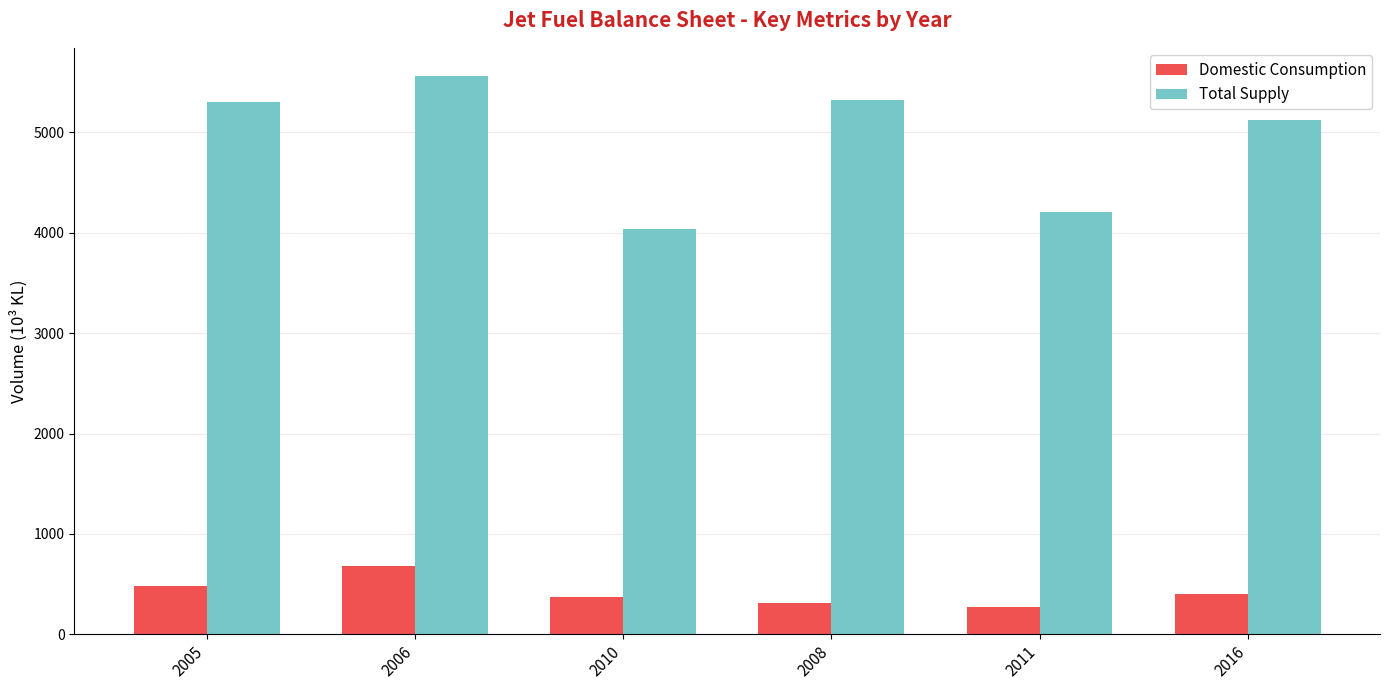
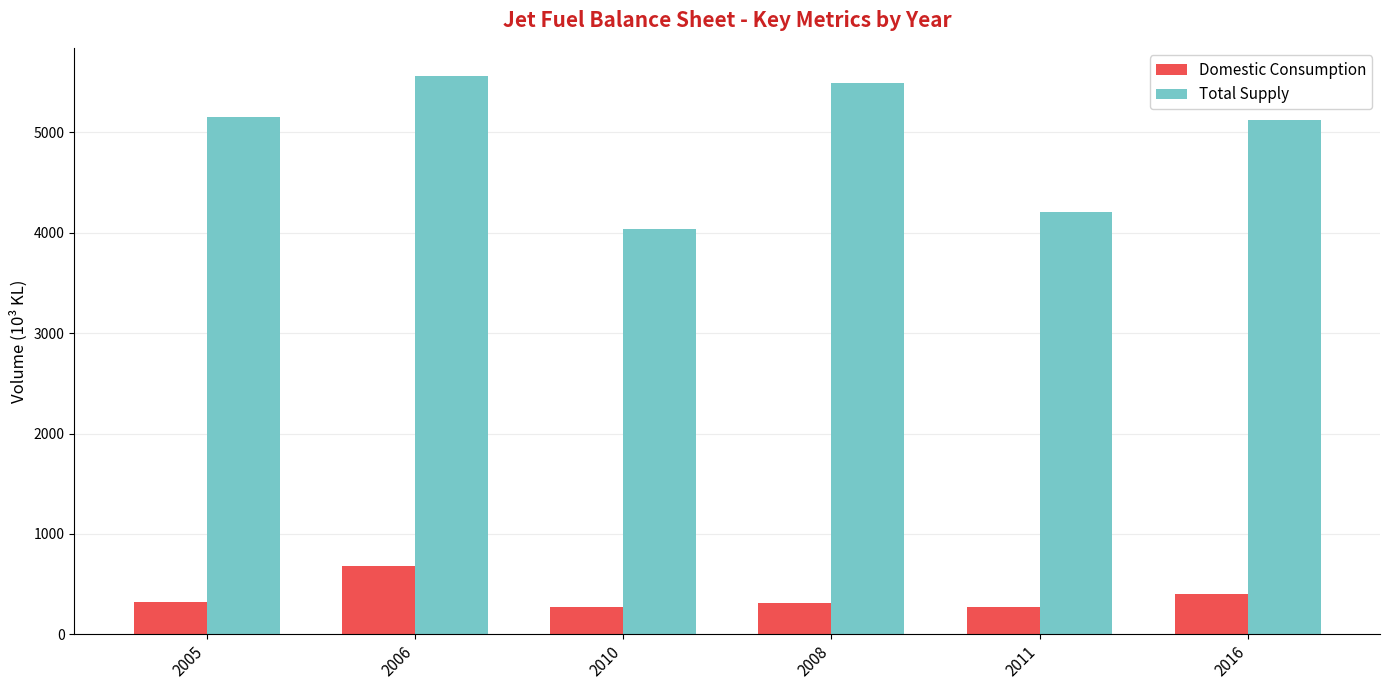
Domestic Consumption, 2005: 480 -> 320
Total Supply, 2005: 5300 -> 5150
Domestic Consumption, 2010: 370 -> 270
Total Supply, 2008: 5330 -> 5490
